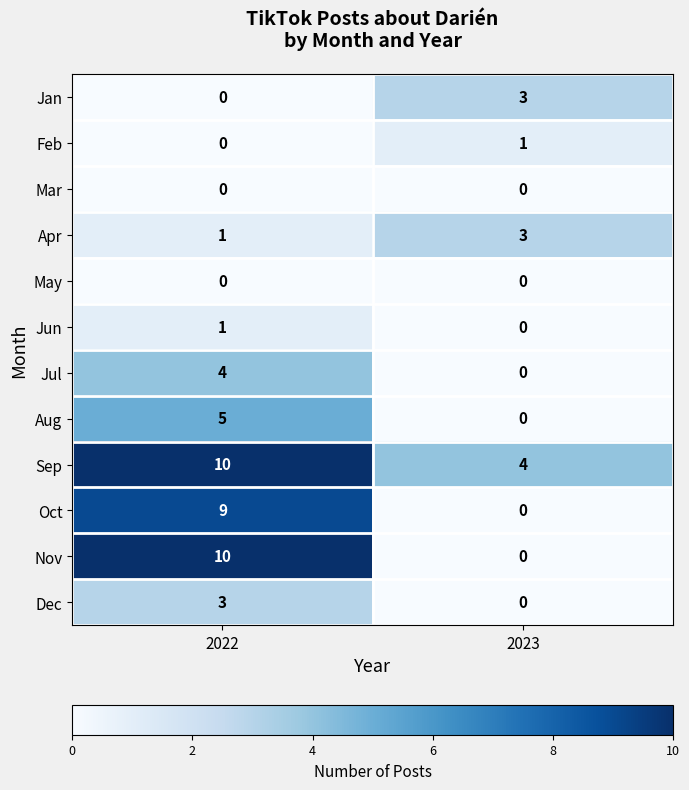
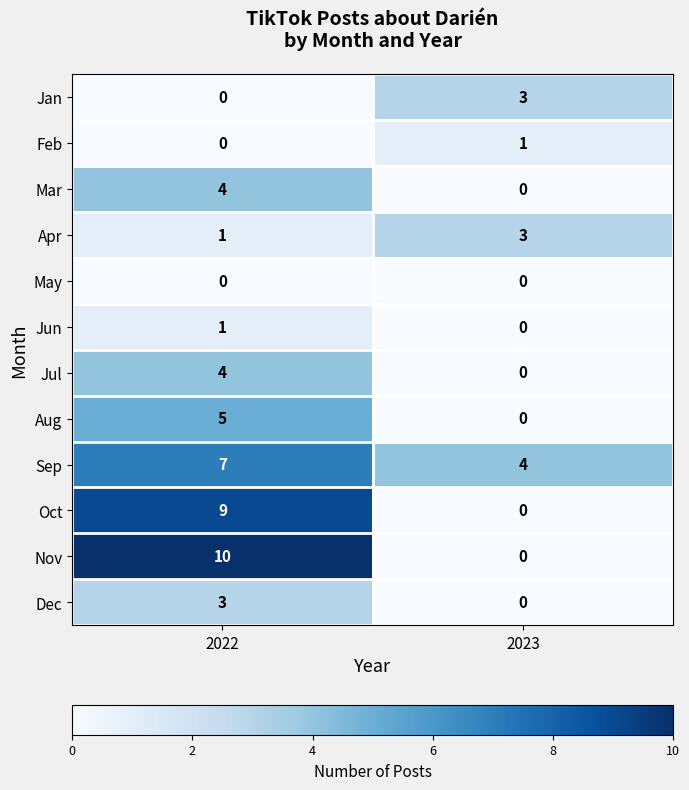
Mar, 2022: 0 -> 4
Sep, 2022: 10 -> 7
